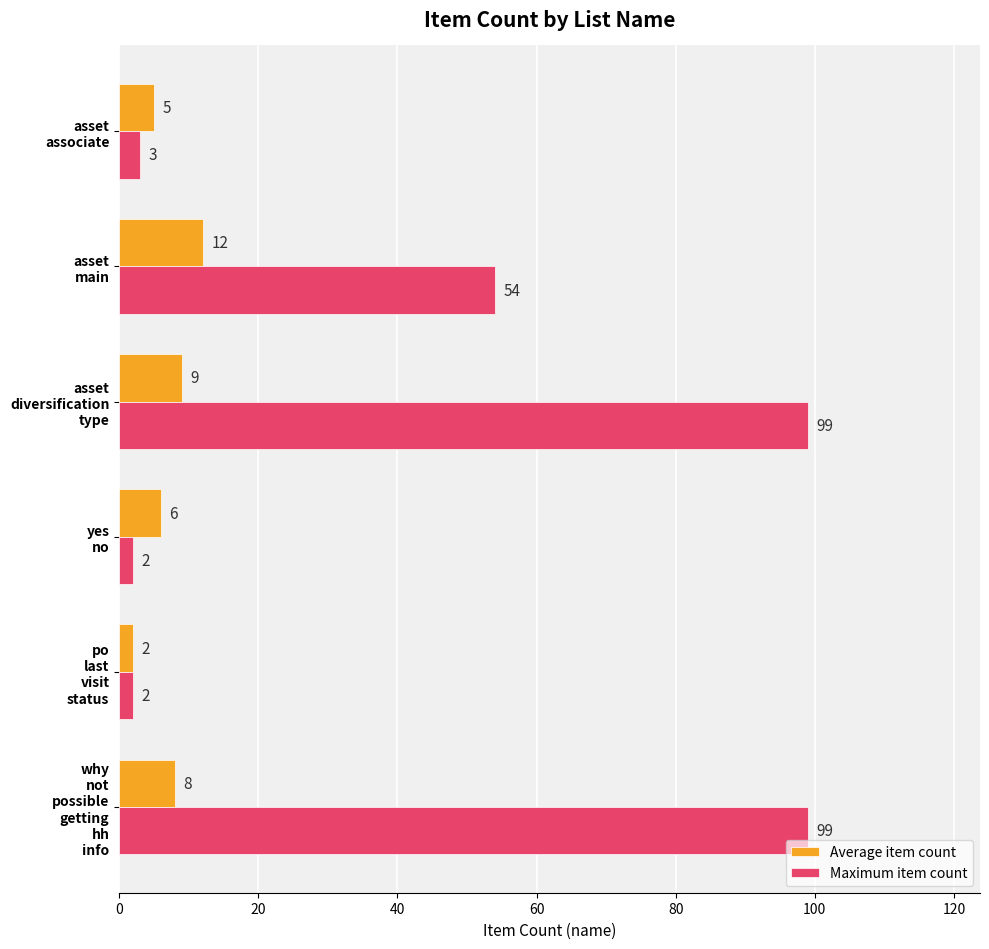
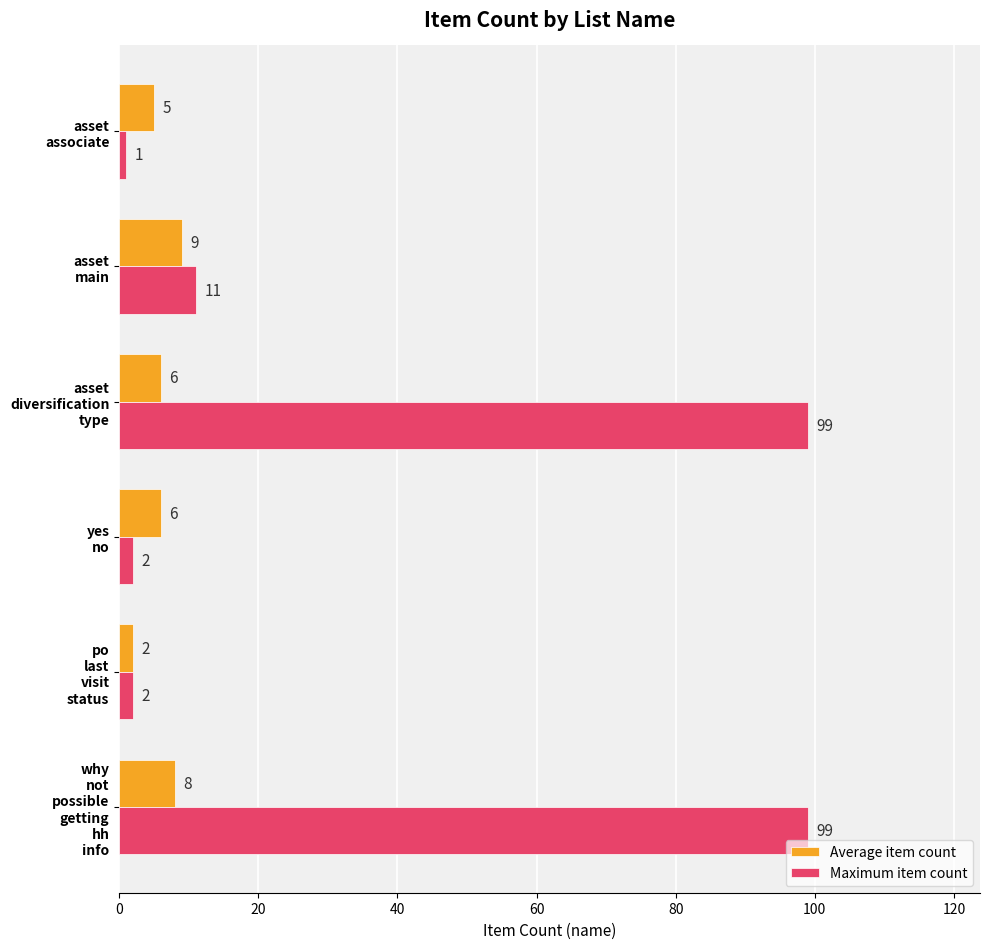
Maximum item count, asset associate: 3 -> 1
Average item count, asset main: 12 -> 9
Maximum item count, asset main: 54 -> 11
Average item count, asset diversification type: 9 -> 6
